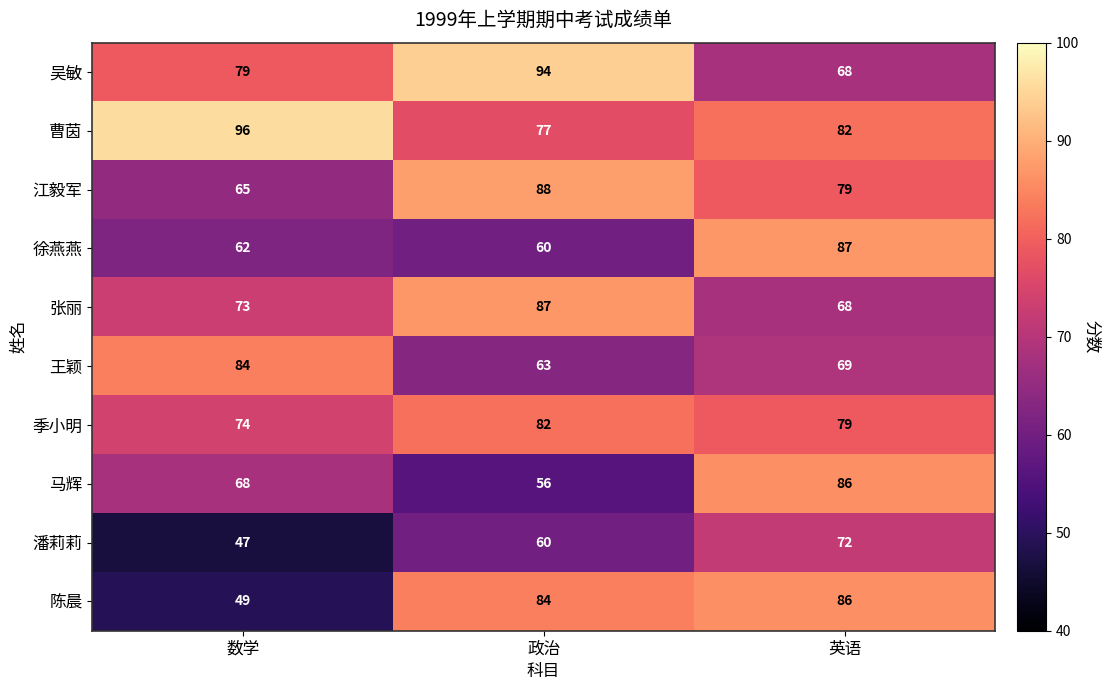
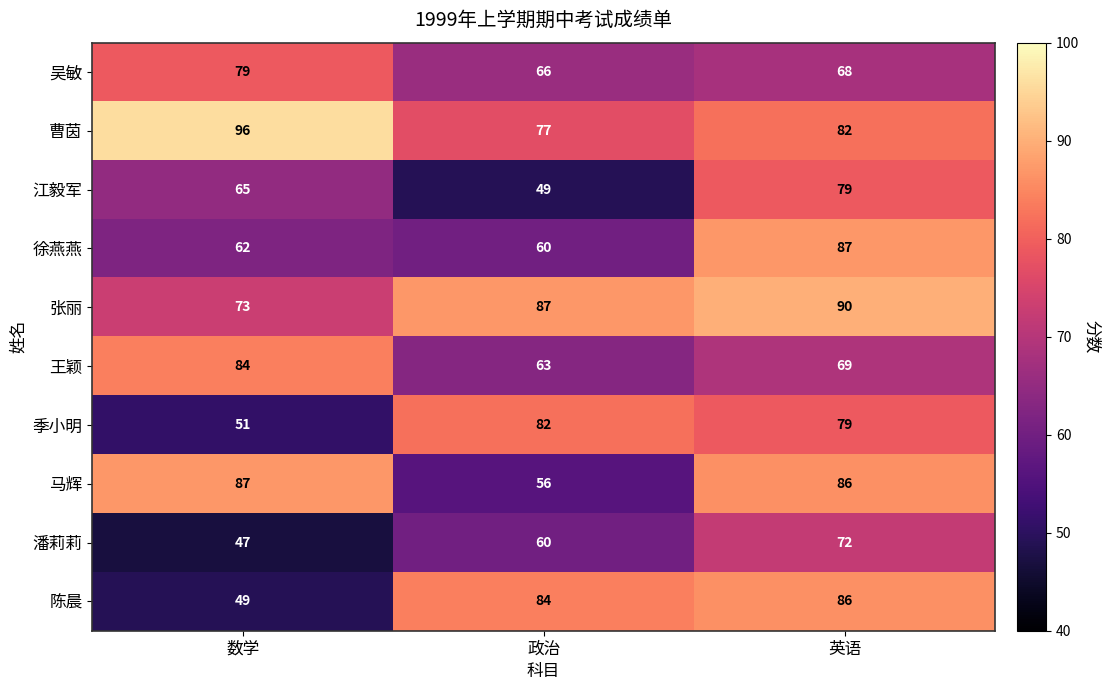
吴敏, 政治: 94 -> 66
江毅军, 政治: 88 -> 49
张丽, 英语: 68 -> 90
季小明, 数学: 74 -> 51
马辉, 数学: 68 -> 87
